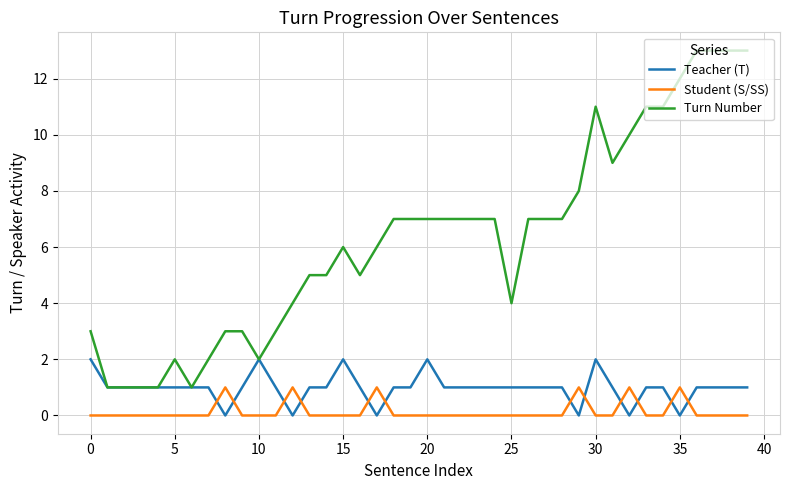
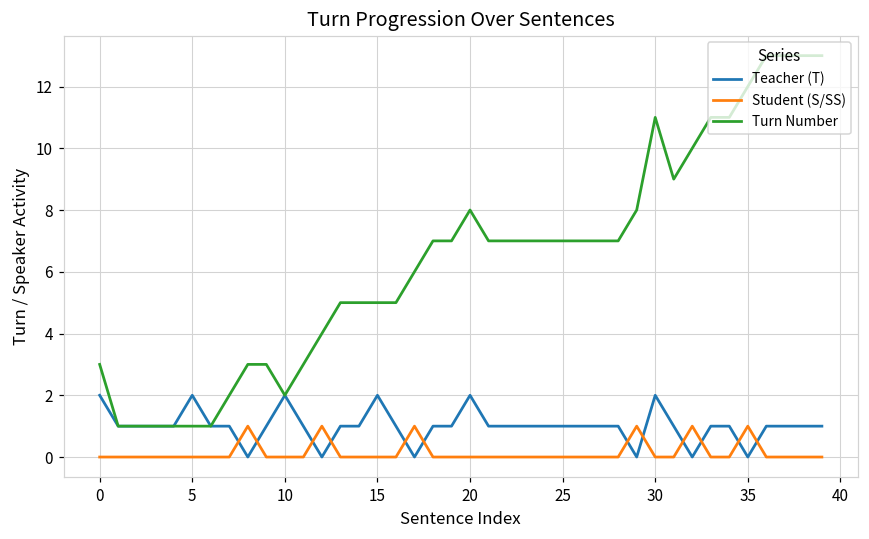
Teacher (T), 5: 1 -> 2
Turn Number, 5: 2 -> 1
Turn Number, 15: 6 -> 5
Turn Number, 20: 7 -> 8
Turn Number, 25: 4 -> 7
